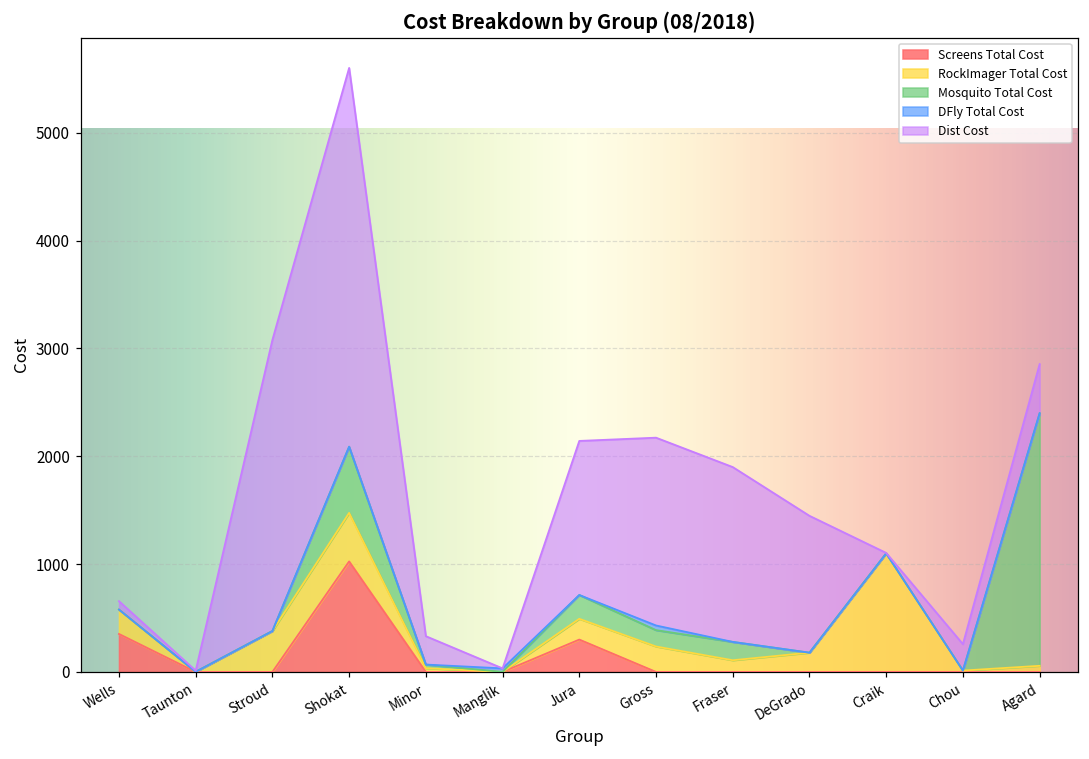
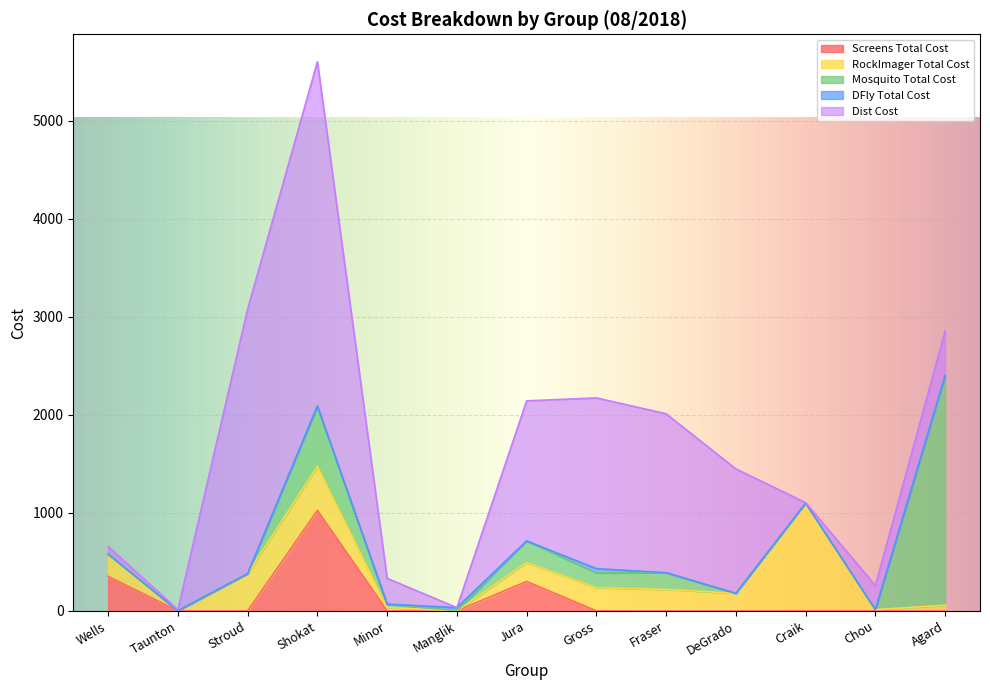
RockImager Total Cost, Fraser: 100 -> 200
